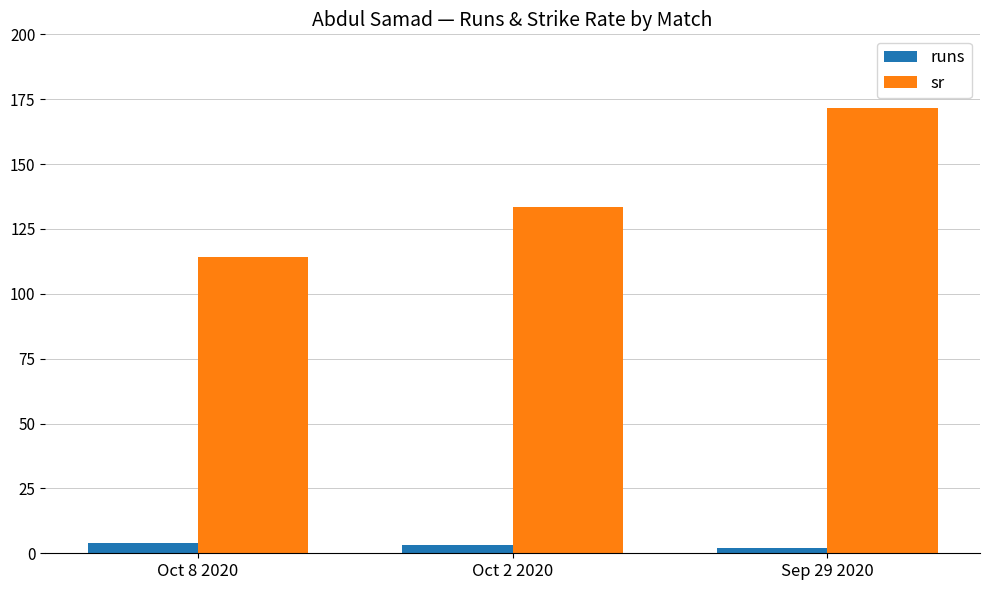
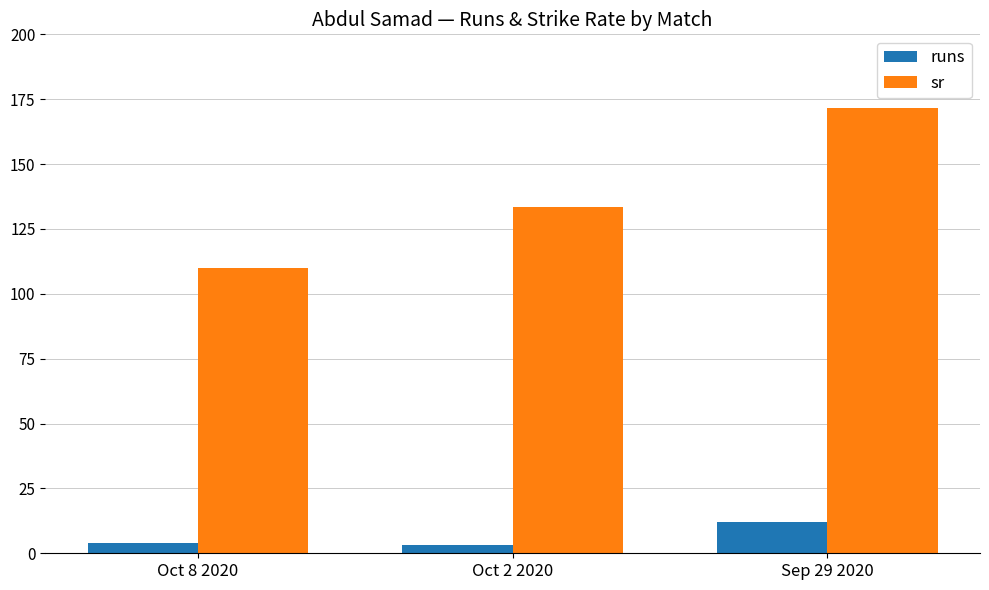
sr, Oct 8 2020: 114 -> 110
runs, Sep 29 2020: 2 -> 12
